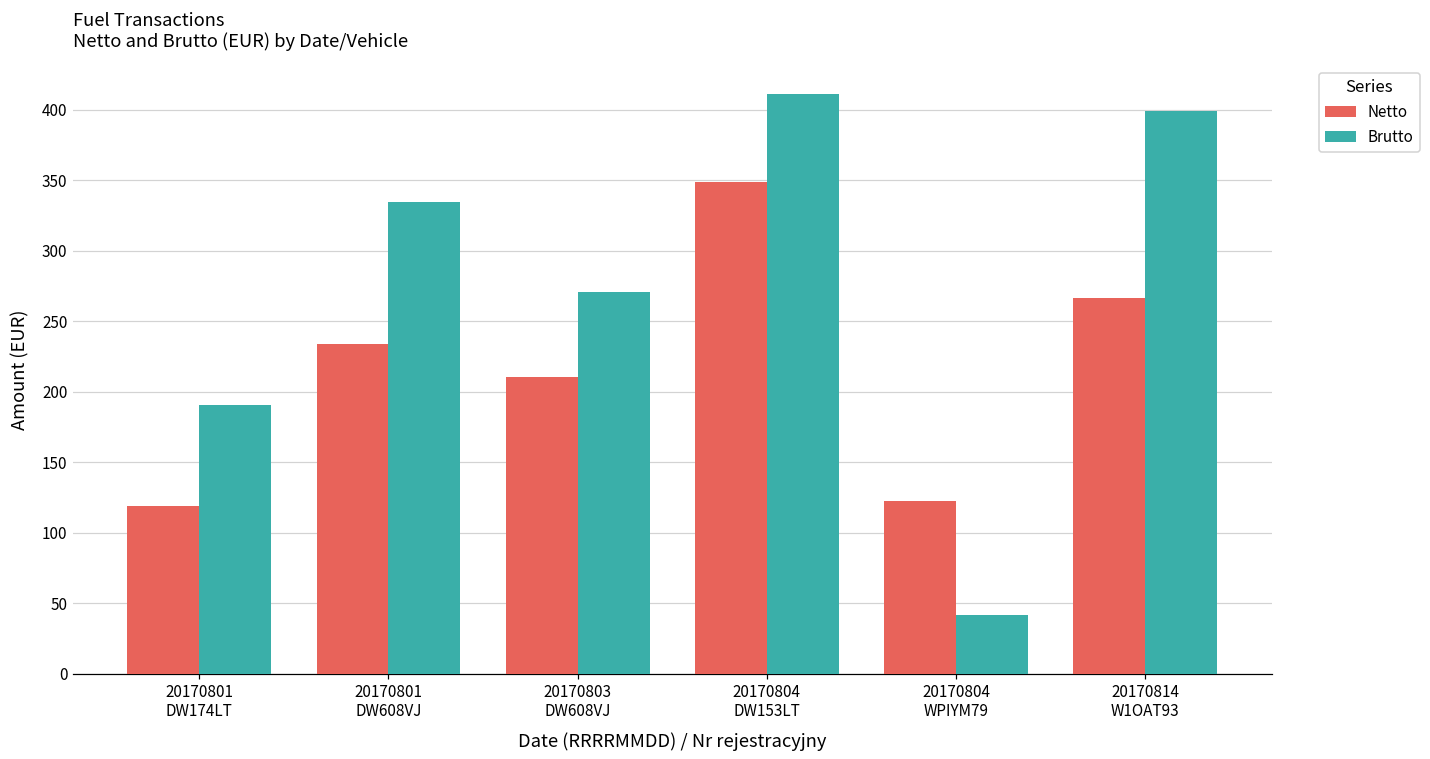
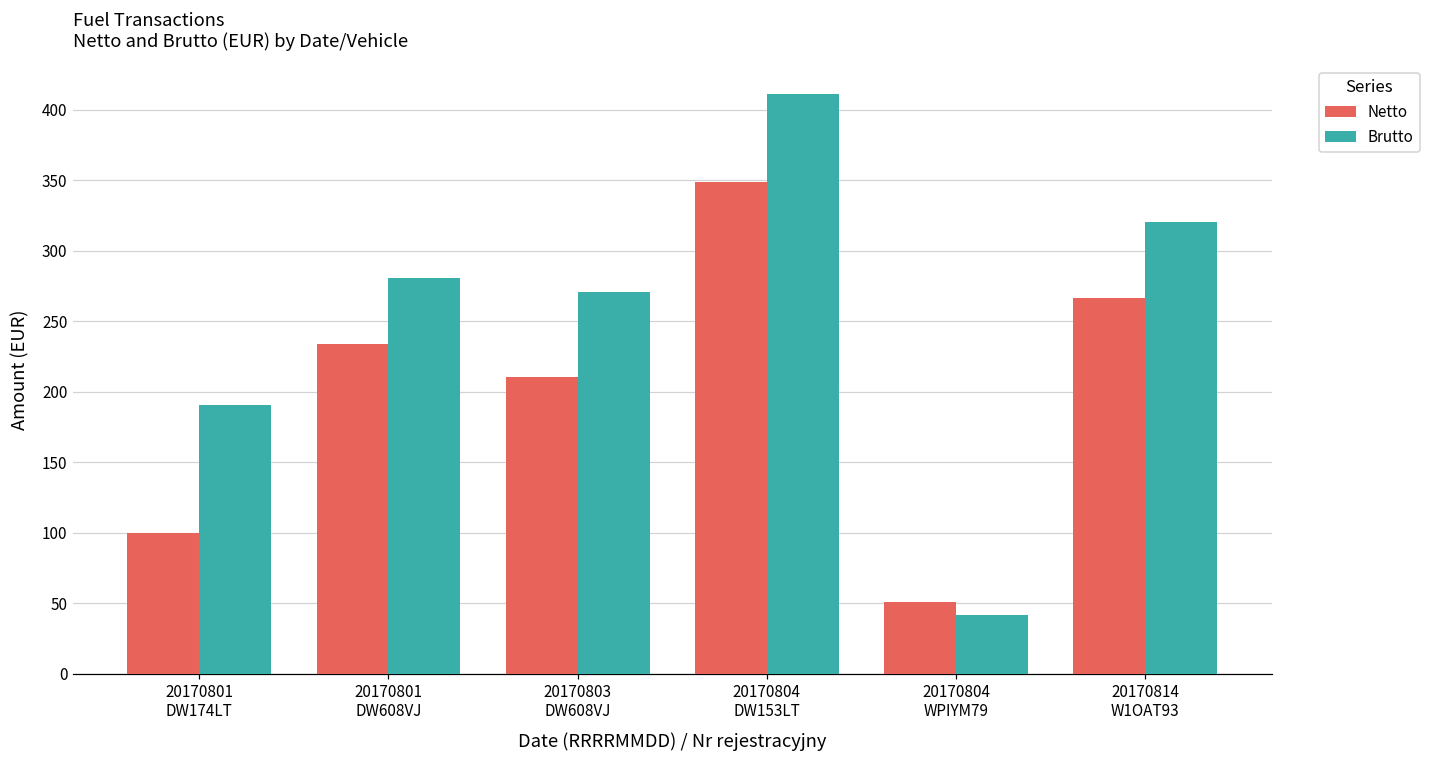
Netto, 20170801 DW174LT: 119 -> 100
Brutto, 20170801 DW608VJ: 335 -> 281
Netto, 20170804 WPIYM79: 122 -> 51
Brutto, 20170814 W1OAT93: 399 -> 320
